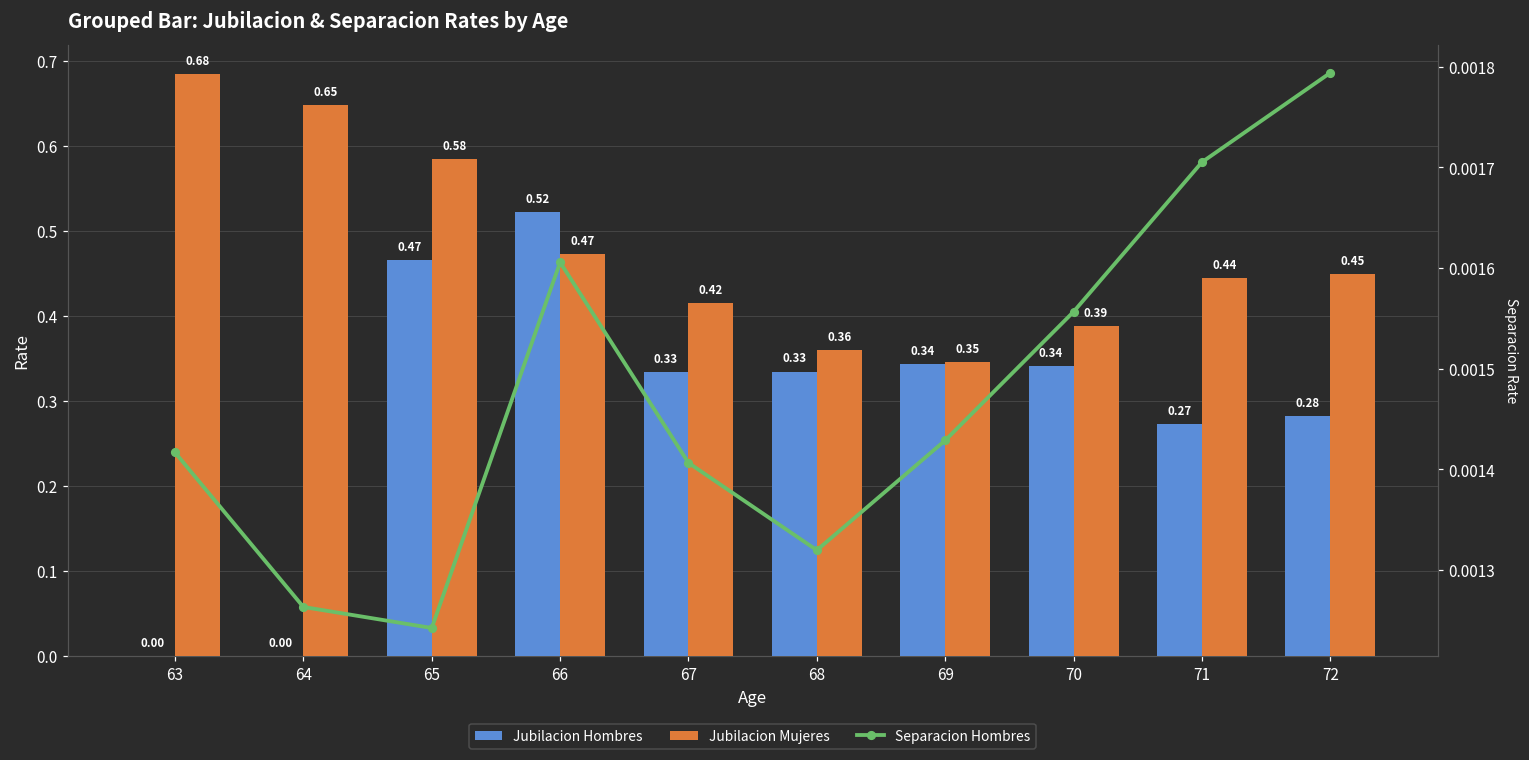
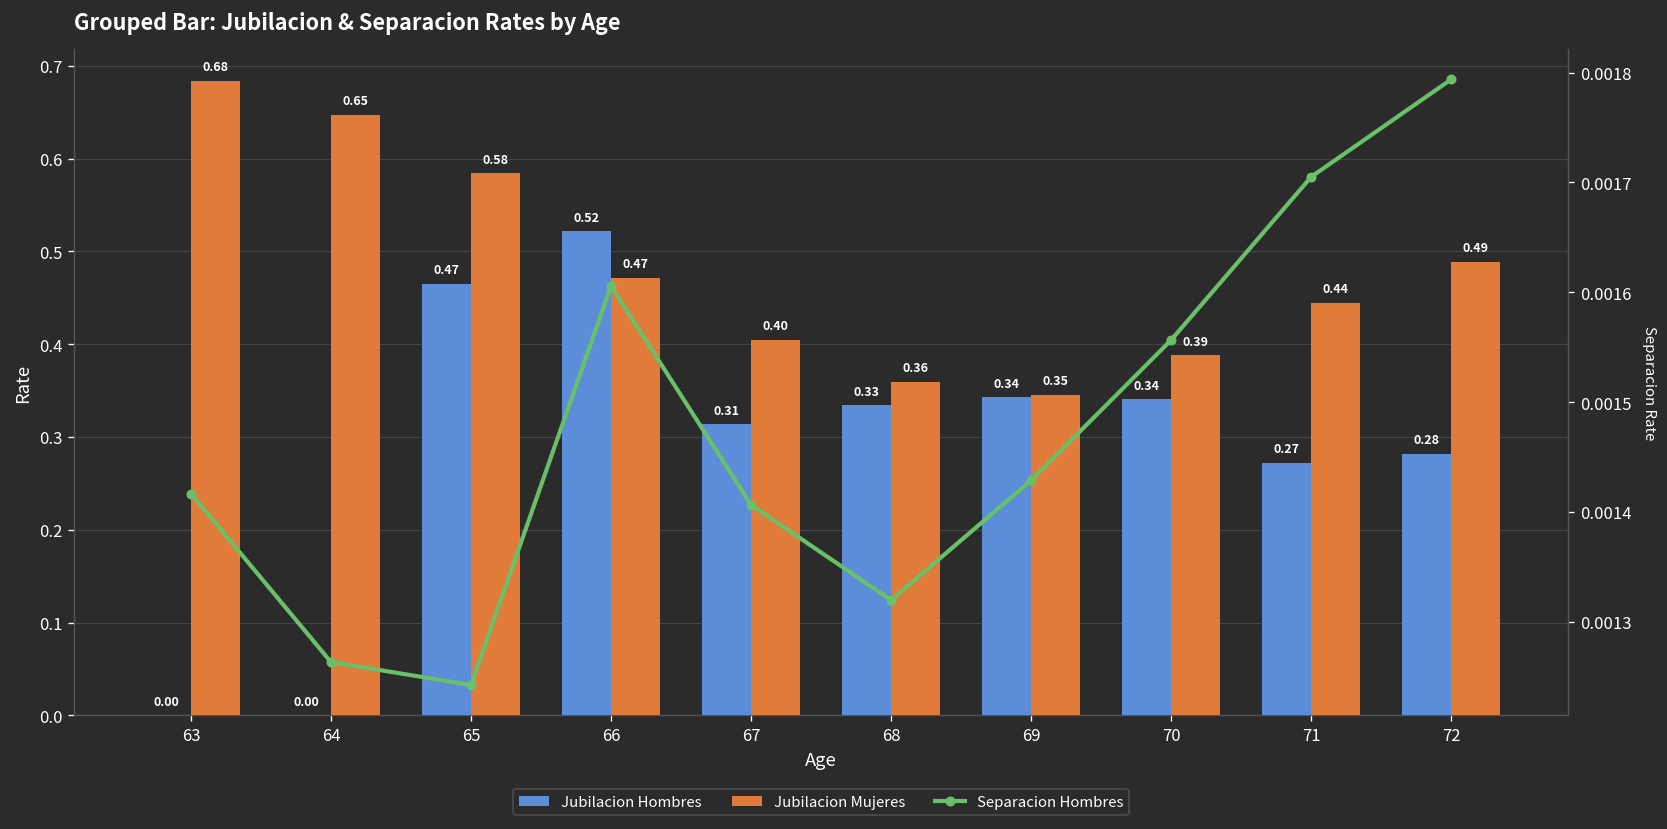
Jubilacion Hombres, 67: 0.33 -> 0.31
Jubilacion Mujeres, 67: 0.42 -> 0.40
Jubilacion Mujeres, 72: 0.45 -> 0.49
